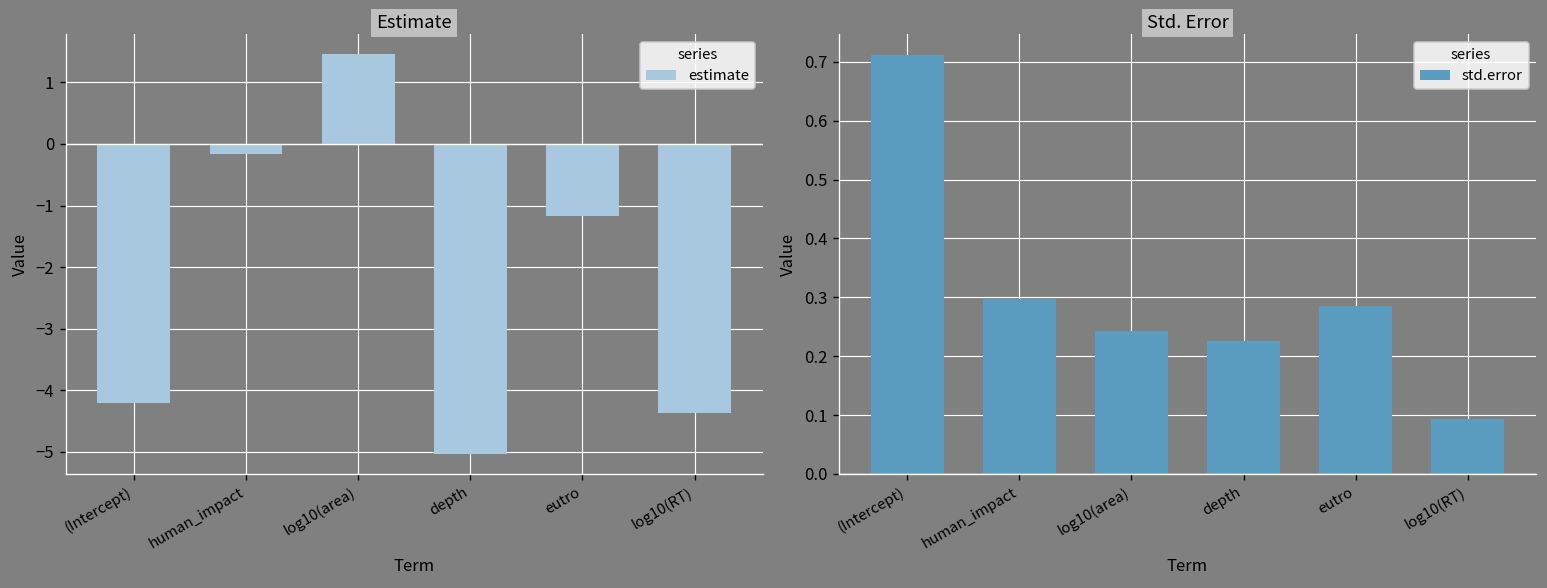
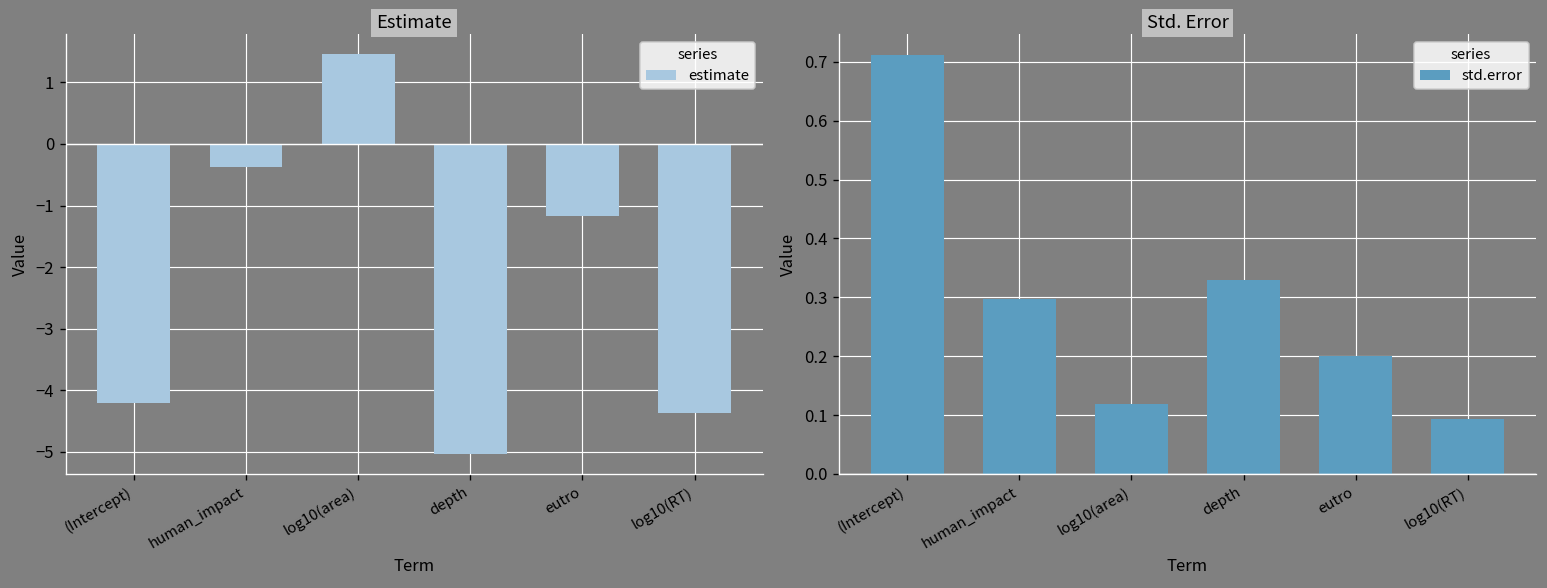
Estimate, human_impact: -0.2 -> -0.4
Std. Error, log10(area): 0.24 -> 0.12
Std. Error, depth: 0.23 -> 0.33
Std. Error, eutro: 0.28 -> 0.20
